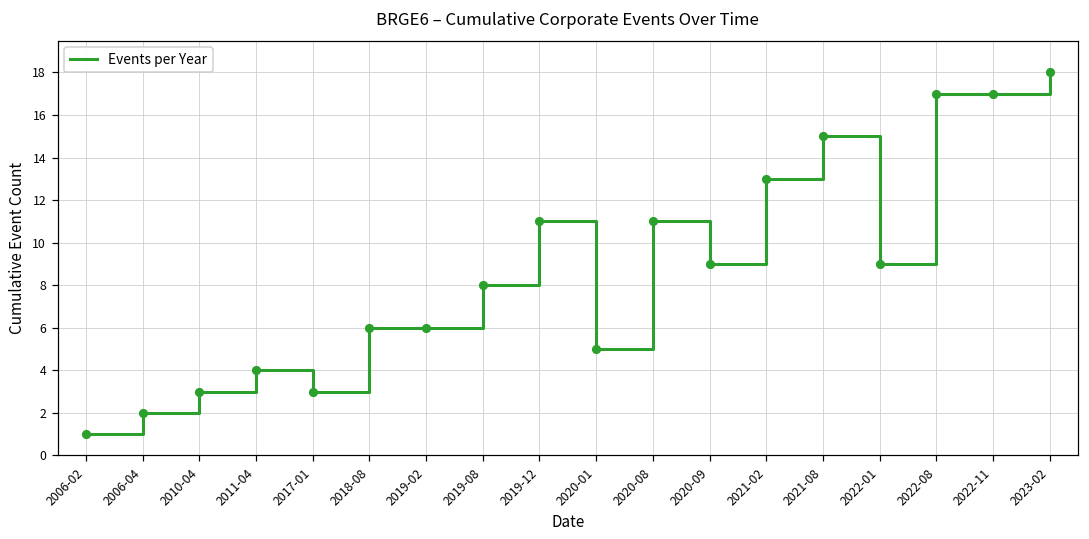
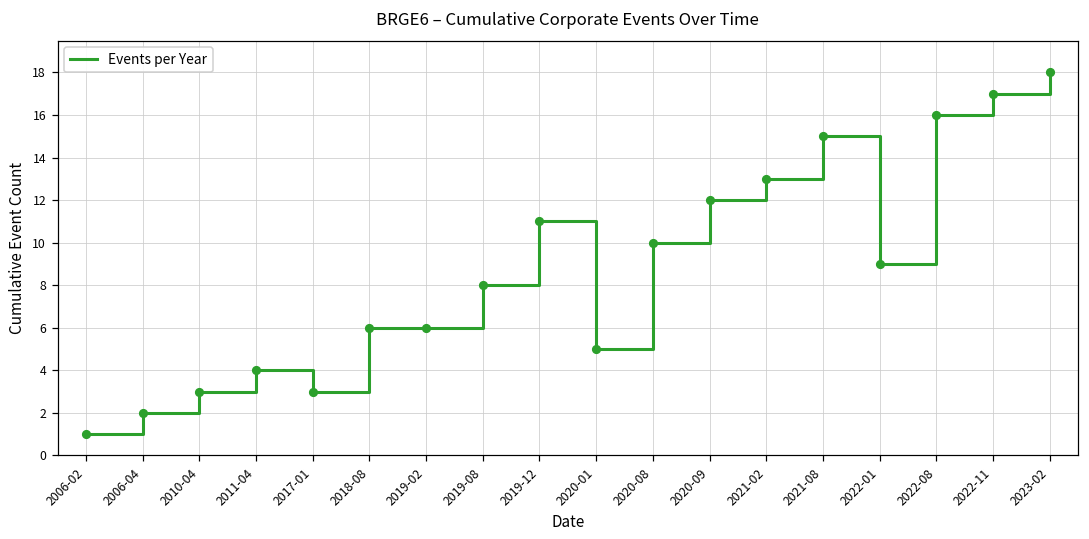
2020-08: 11 -> 10
2020-09: 9 -> 12
2022-08: 17 -> 16
